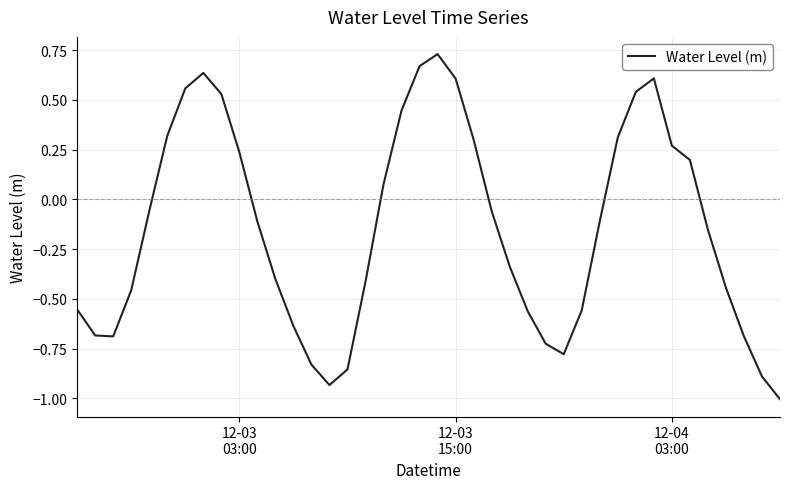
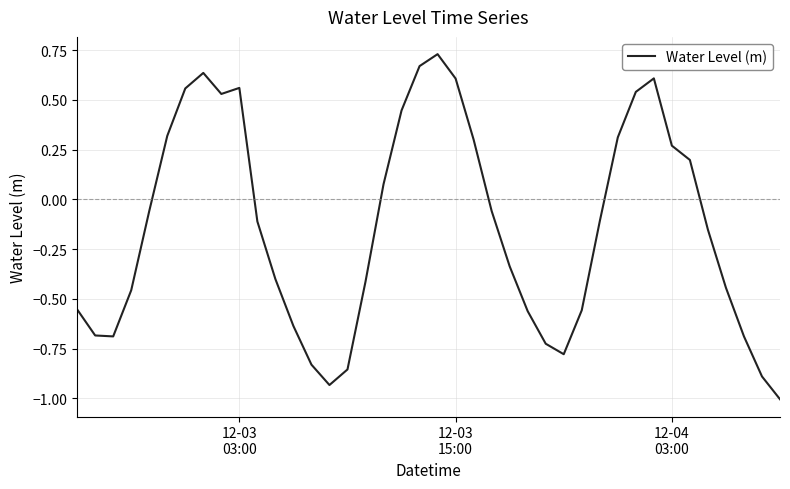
12-03 03:00: 0.24 -> 0.56
